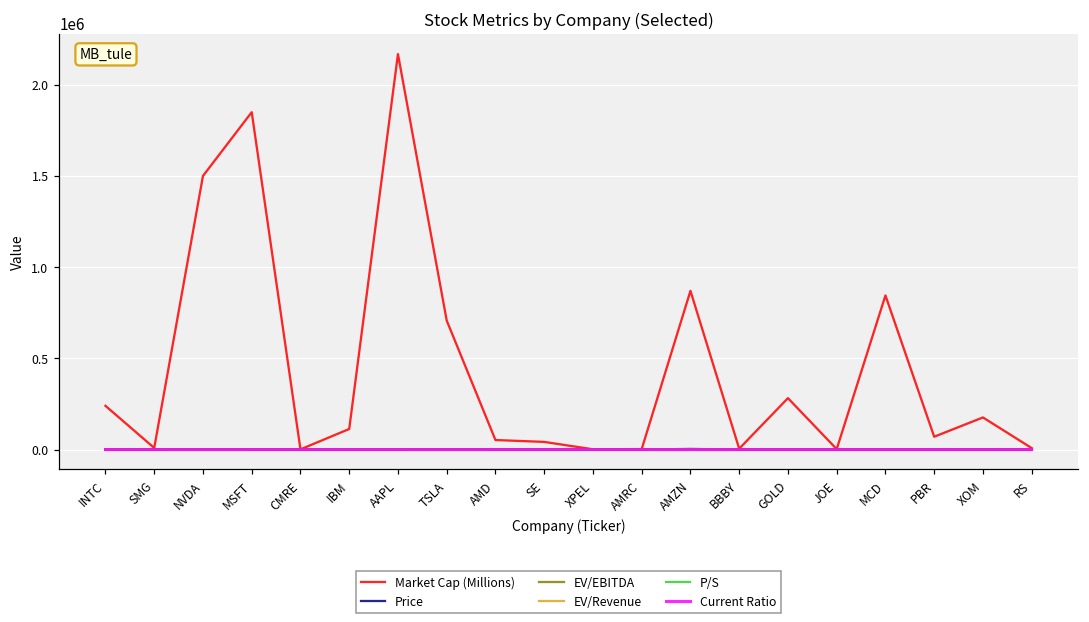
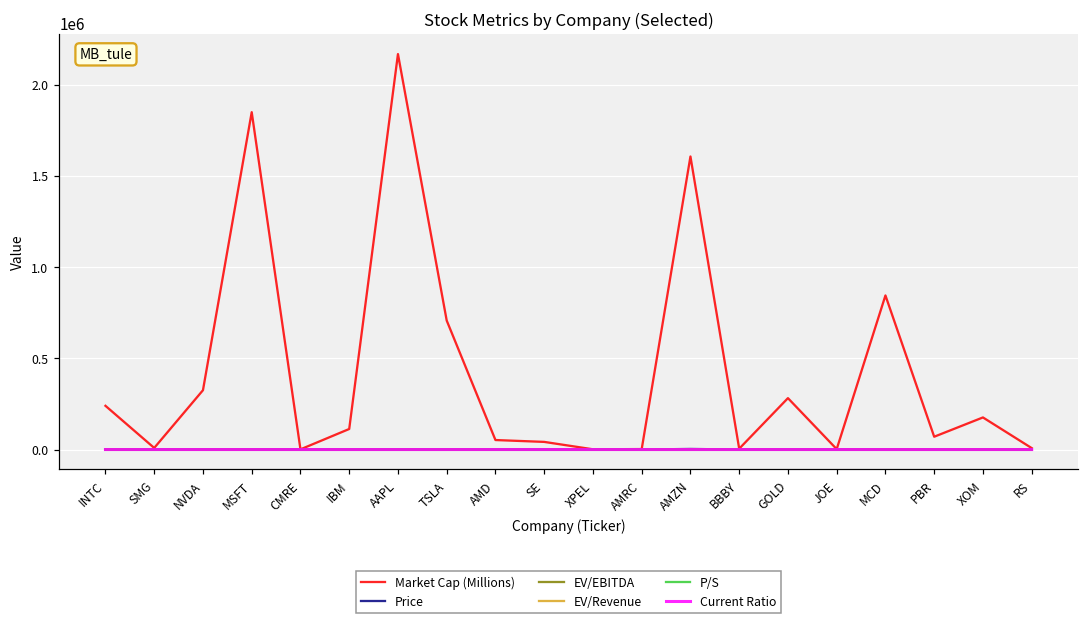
Market Cap (Millions), NVDA: 1500000 -> 330000
Market Cap (Millions), AMZN: 870000 -> 1610000
